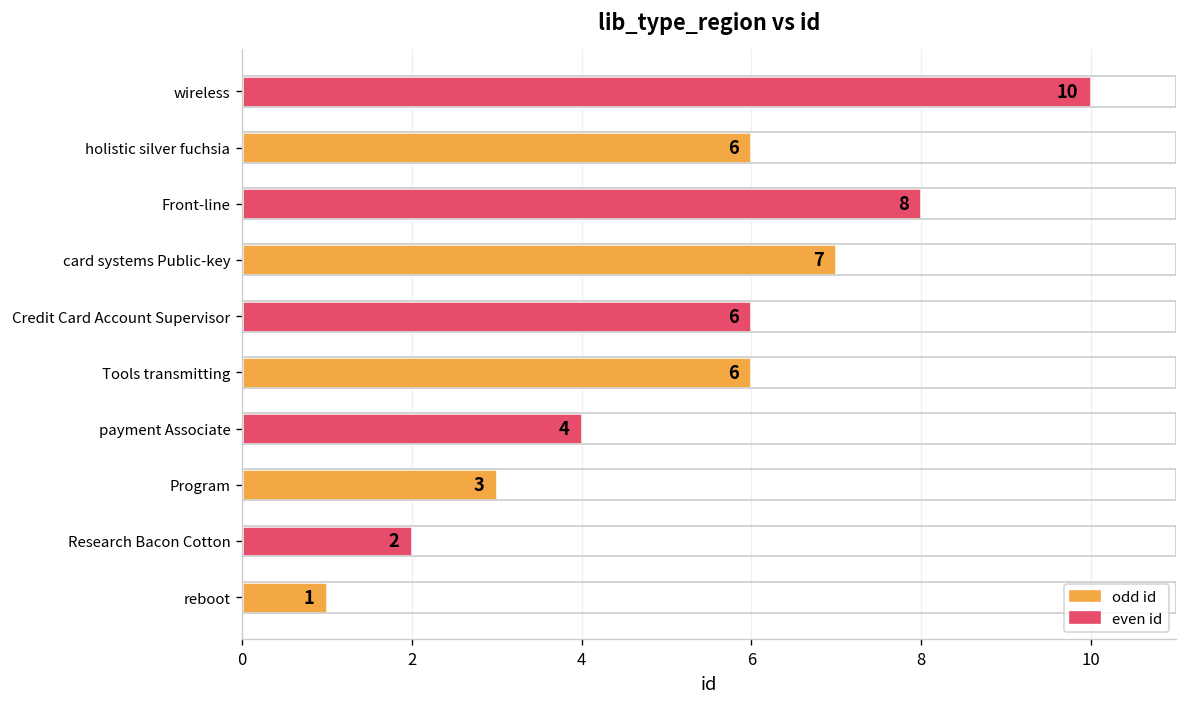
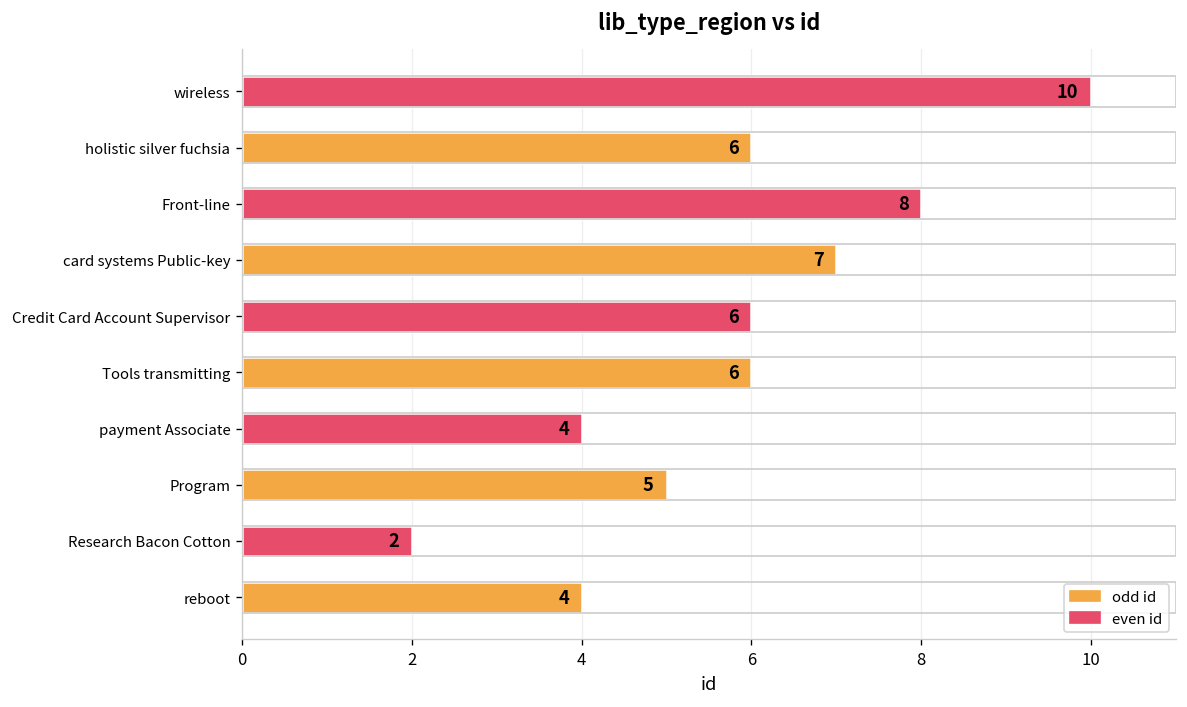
Program: 3 -> 5
reboot: 1 -> 4
